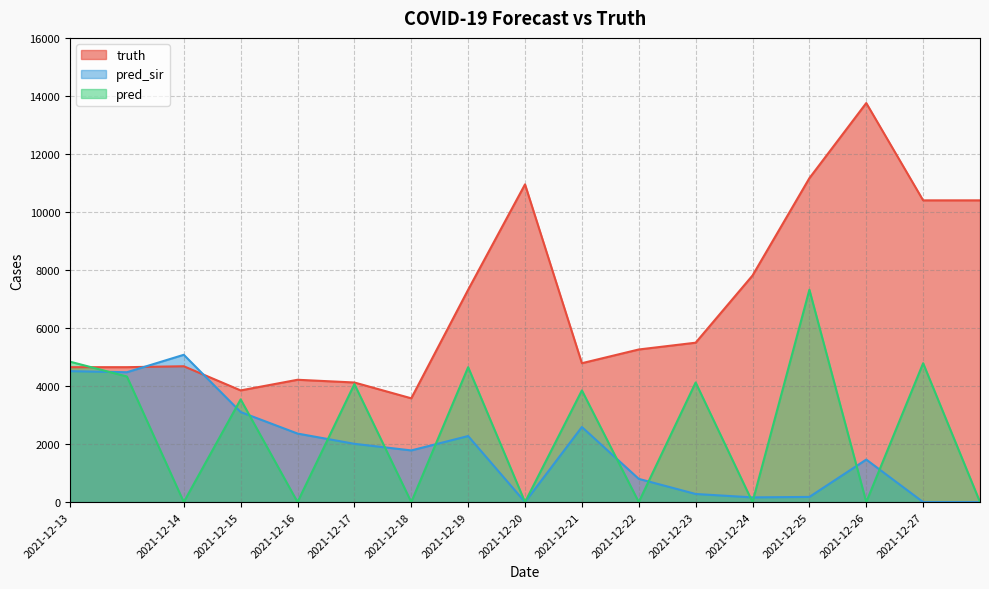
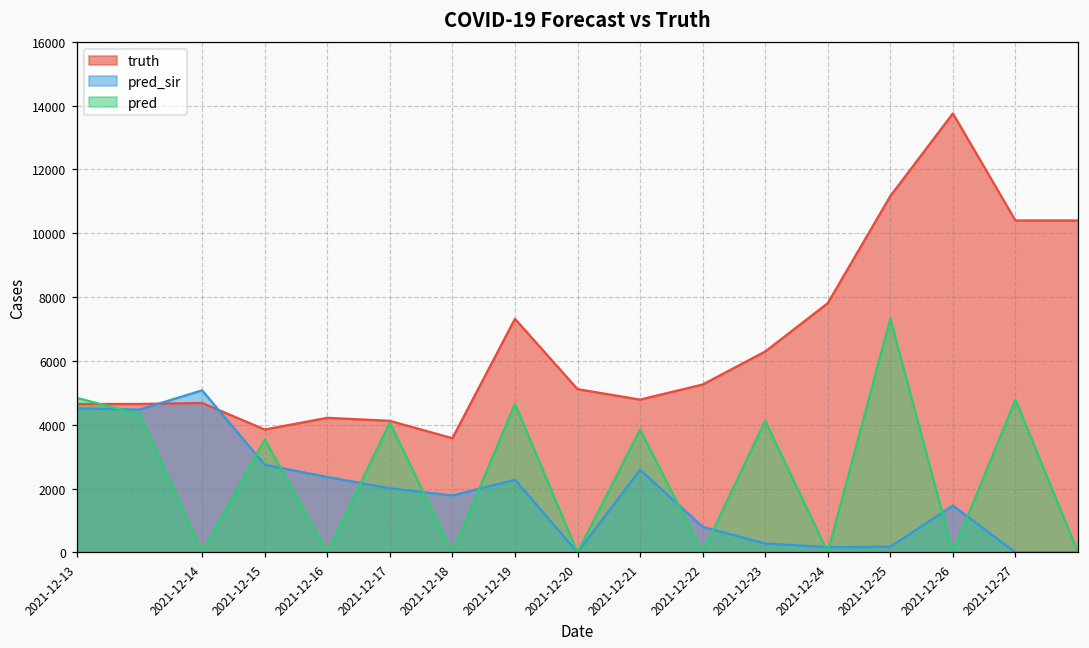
pred_sir, 2021-12-15: 3100 -> 2700
truth, 2021-12-20: 11000 -> 5100
truth, 2021-12-23: 5500 -> 6300
